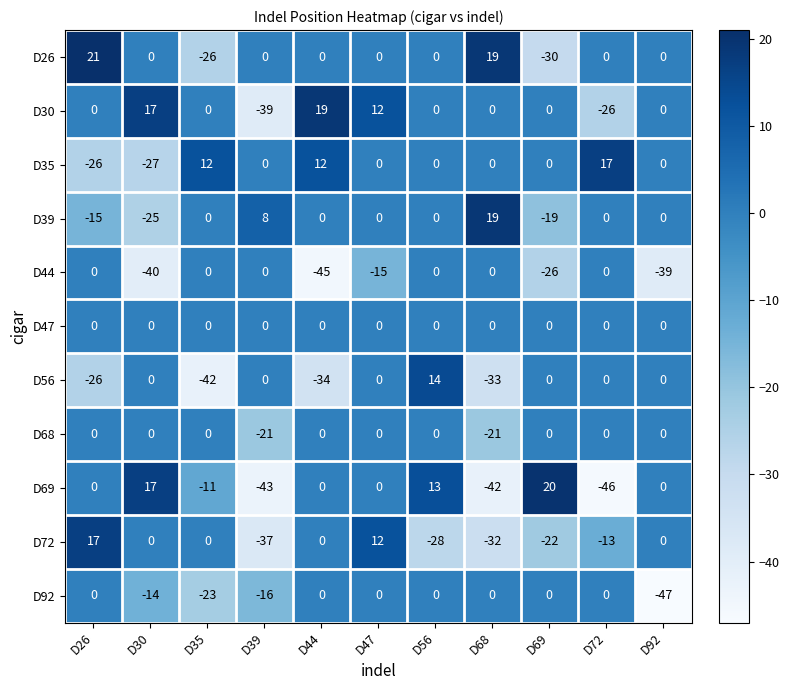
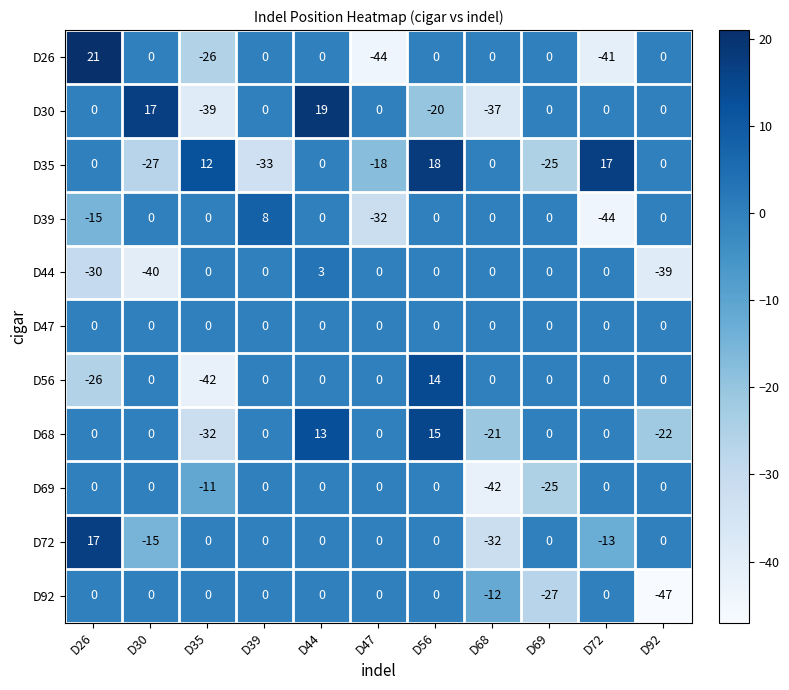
D26, D47: 0 -> -44
D26, D68: 19 -> 0
D26, D69: -30 -> 0
D26, D72: 0 -> -41
D30, D35: 0 -> -39
D30, D39: -39 -> 0
D30, D47: 12 -> 0
D30, D56: 0 -> -20
D30, D68: 0 -> -37
D30, D72: -26 -> 0
D35, D26: -26 -> 0
D35, D39: 0 -> -33
D35, D44: 12 -> 0
D35, D47: 0 -> -18
D35, D56: 0 -> 18
D35, D69: 0 -> -25
D39, D30: -25 -> 0
D39, D47: 0 -> -32
D39, D68: 19 -> 0
D39, D69: -19 -> 0
D39, D72: 0 -> -44
D44, D26: 0 -> -30
D44, D44: -45 -> 3
D44, D47: -15 -> 0
D44, D69: -26 -> 0
D56, D44: -34 -> 0
D56, D68: -33 -> 0
D68, D35: 0 -> -32
D68, D39: -21 -> 0
D68, D44: 0 -> 13
D68, D56: 0 -> 15
D68, D92: 0 -> -22
D69, D30: 17 -> 0
D69, D39: -43 -> 0
D69, D56: 13 -> 0
D69, D69: 20 -> -25
D69, D72: -46 -> 0
D72, D30: 0 -> -15
D72, D39: -37 -> 0
D72, D47: 12 -> 0
D72, D56: -28 -> 0
D72, D69: -22 -> 0
D92, D30: -14 -> 0
D92, D35: -23 -> 0
D92, D39: -16 -> 0
D92, D68: 0 -> -12
D92, D69: 0 -> -27
